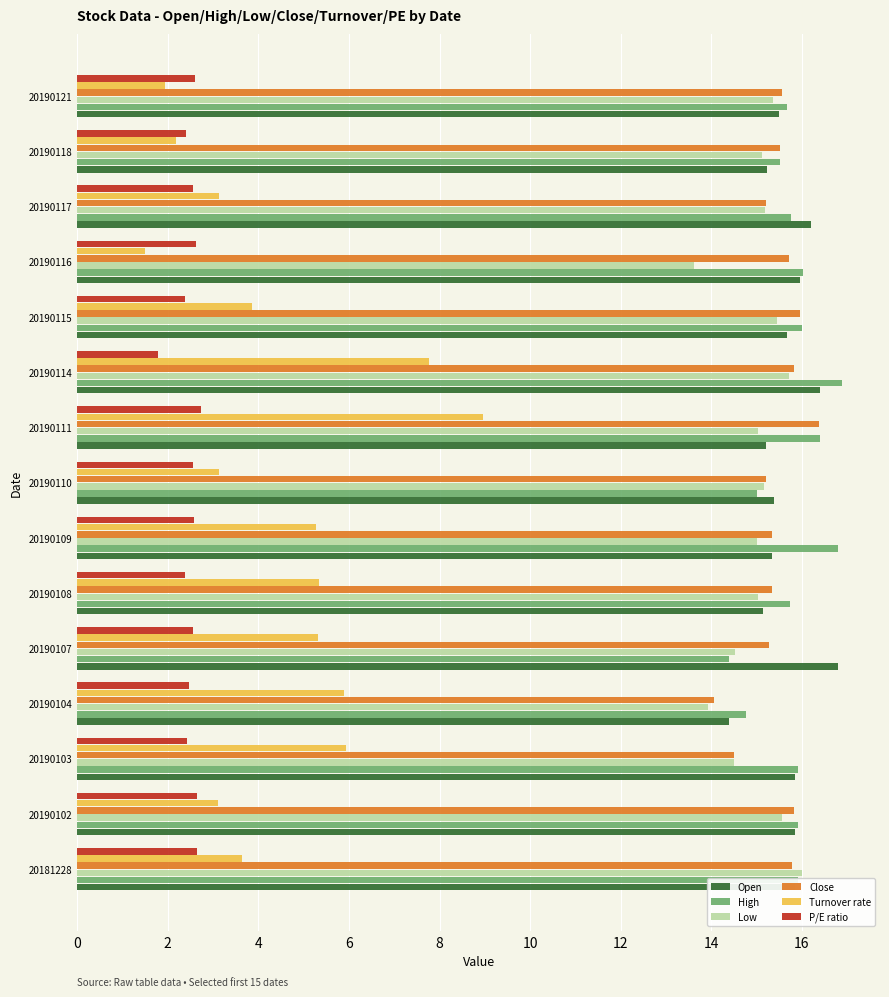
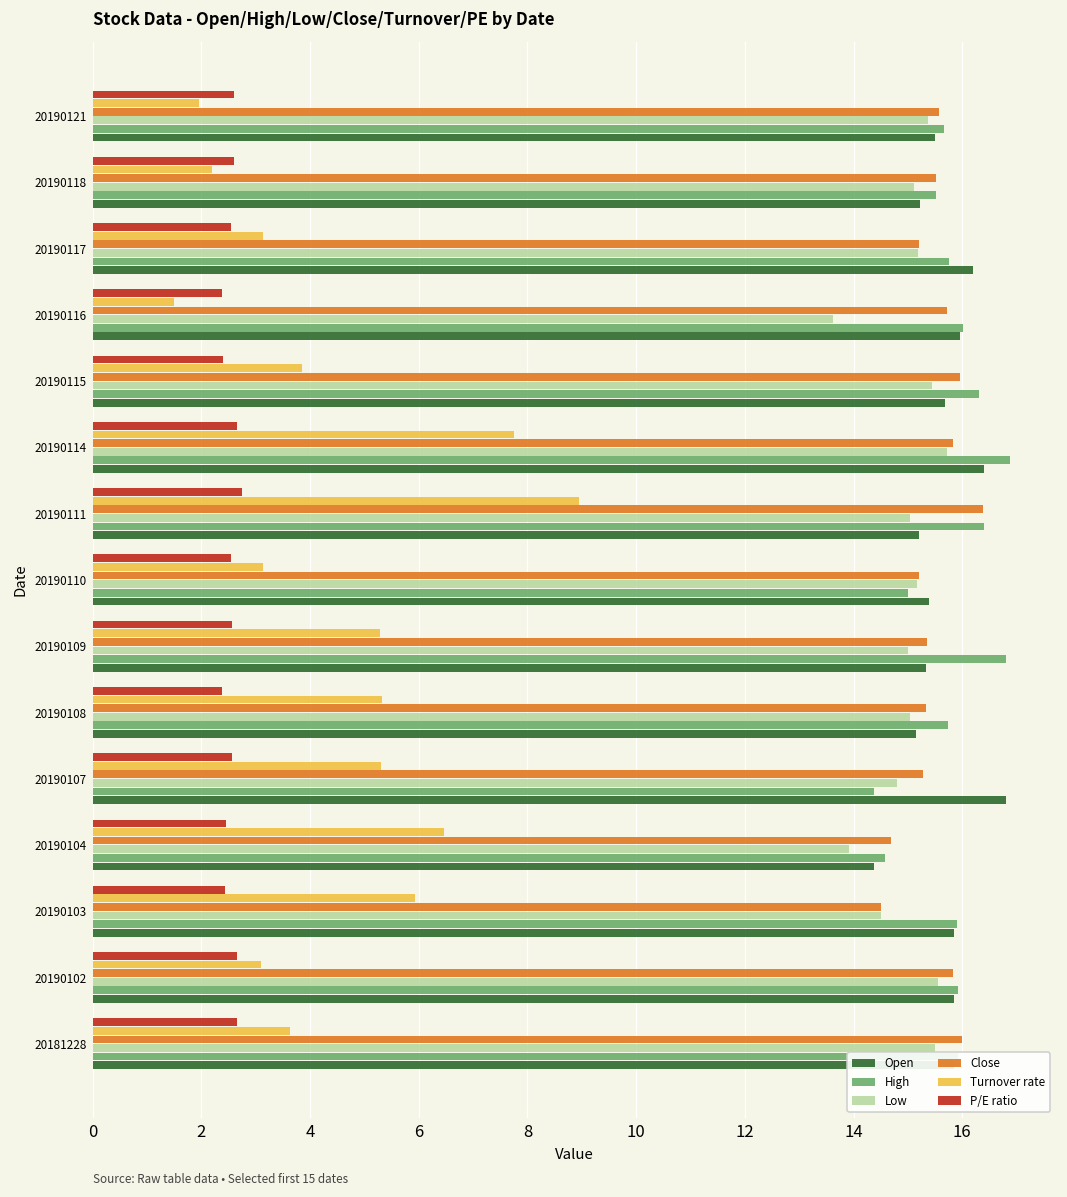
P/E ratio, 20190118: 2.4 -> 2.6
P/E ratio, 20190116: 2.6 -> 2.4
High, 20190115: 16.0 -> 16.3
P/E ratio, 20190114: 1.8 -> 2.7
Low, 20190107: 14.5 -> 14.8
Turnover rate, 20190104: 5.9 -> 6.5
Close, 20190104: 14.1 -> 14.7
High, 20190104: 14.8 -> 14.6
Close, 20181228: 15.8 -> 16.0
Low, 20181228: 16.0 -> 15.5
